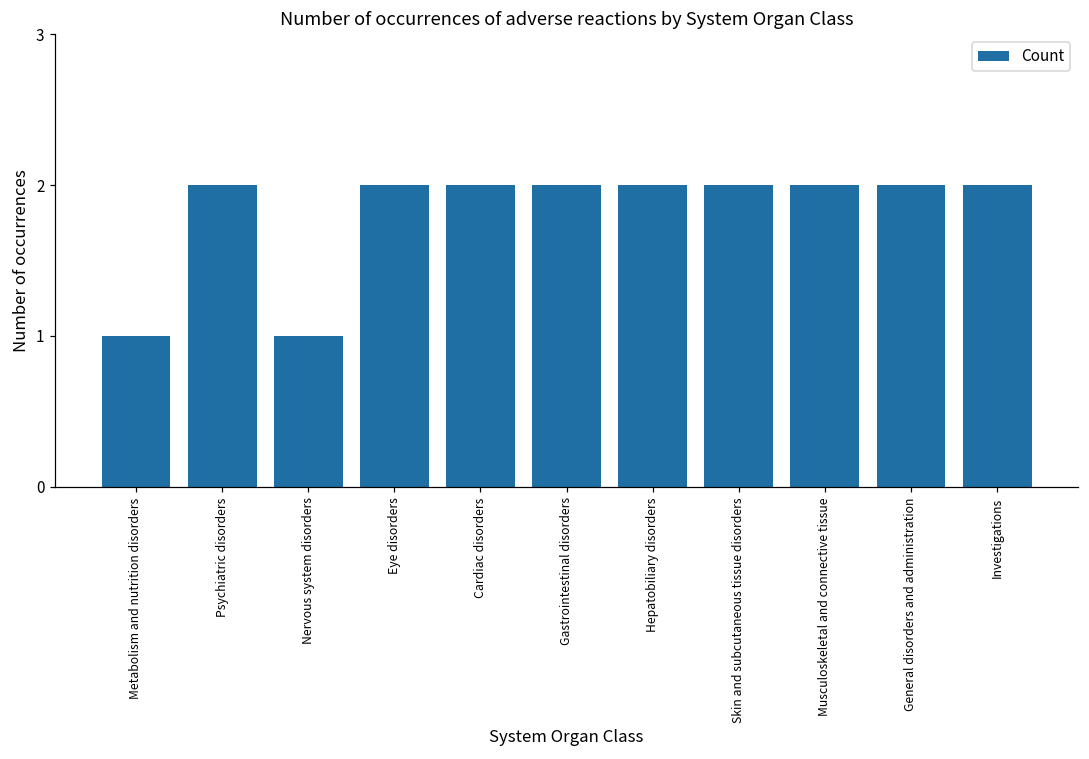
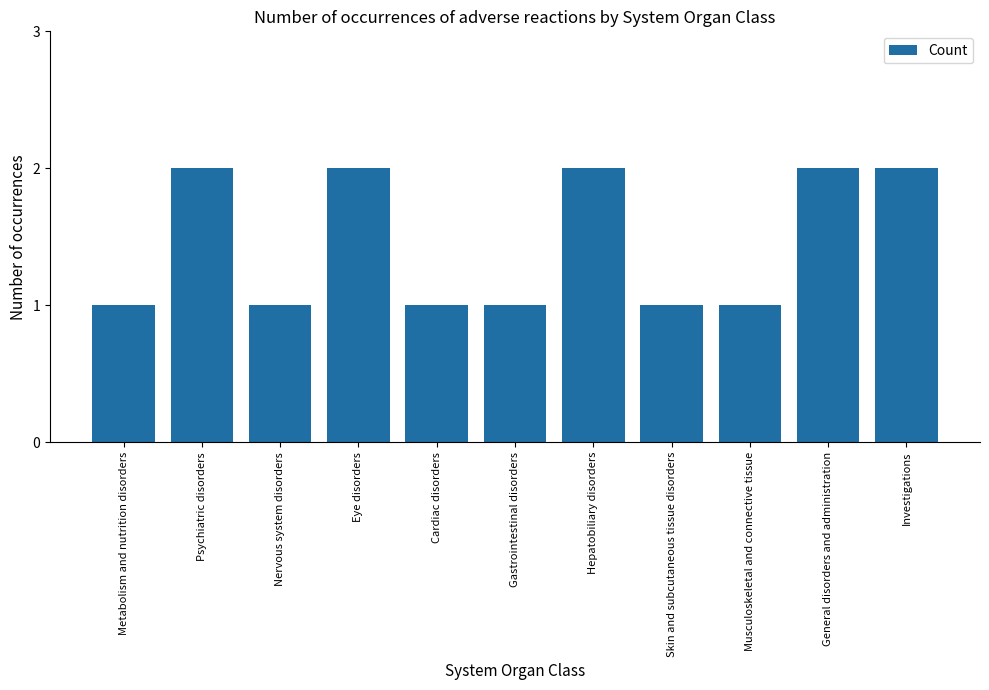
Cardiac disorders: 2 -> 1
Gastrointestinal disorders: 2 -> 1
Skin and subcutaneous tissue disorders: 2 -> 1
Musculoskeletal and connective tissue: 2 -> 1
